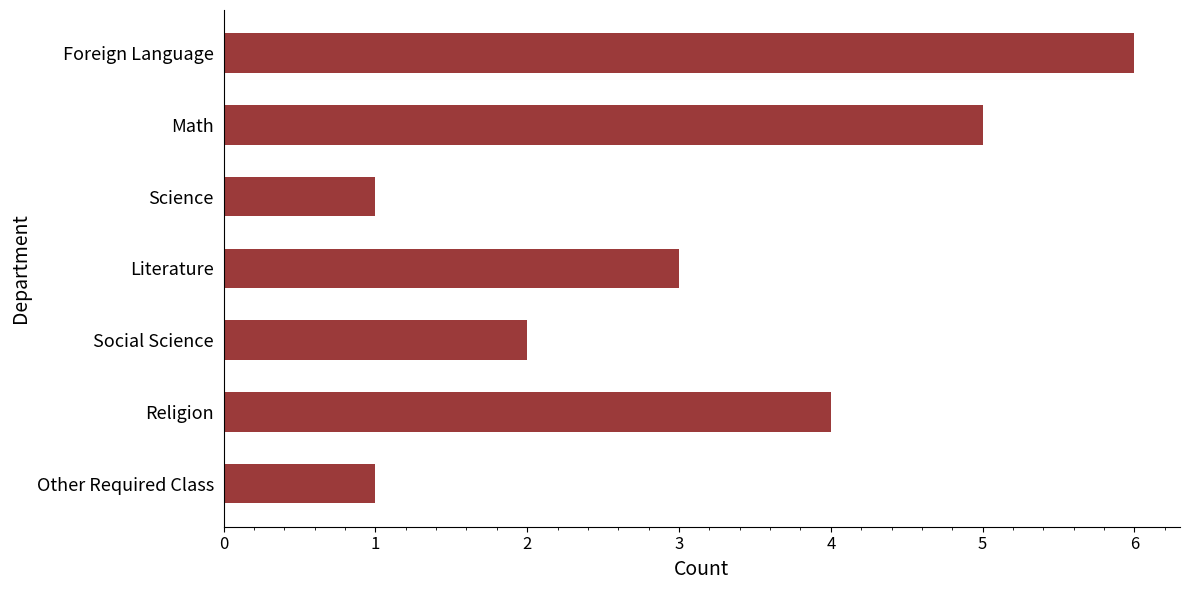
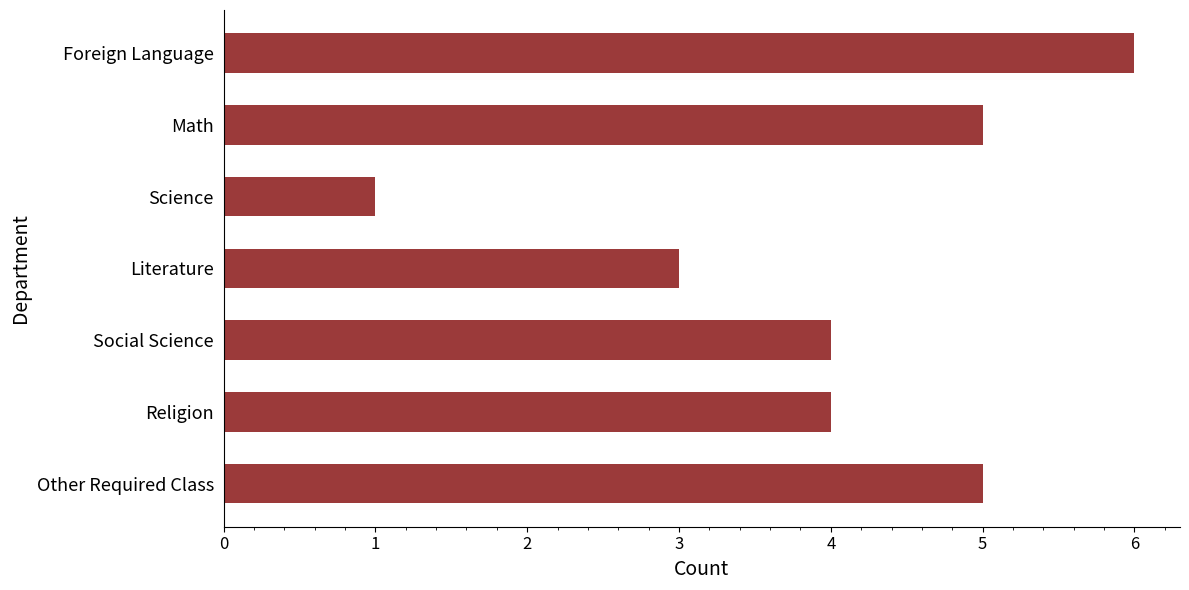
Social Science: 2 -> 4
Other Required Class: 1 -> 5
